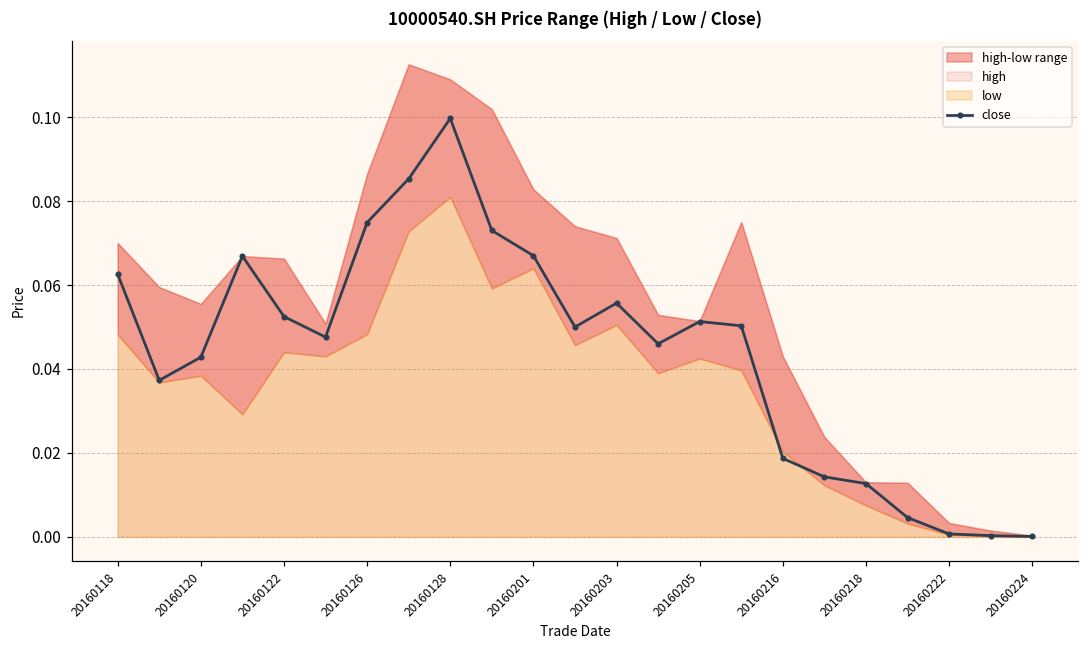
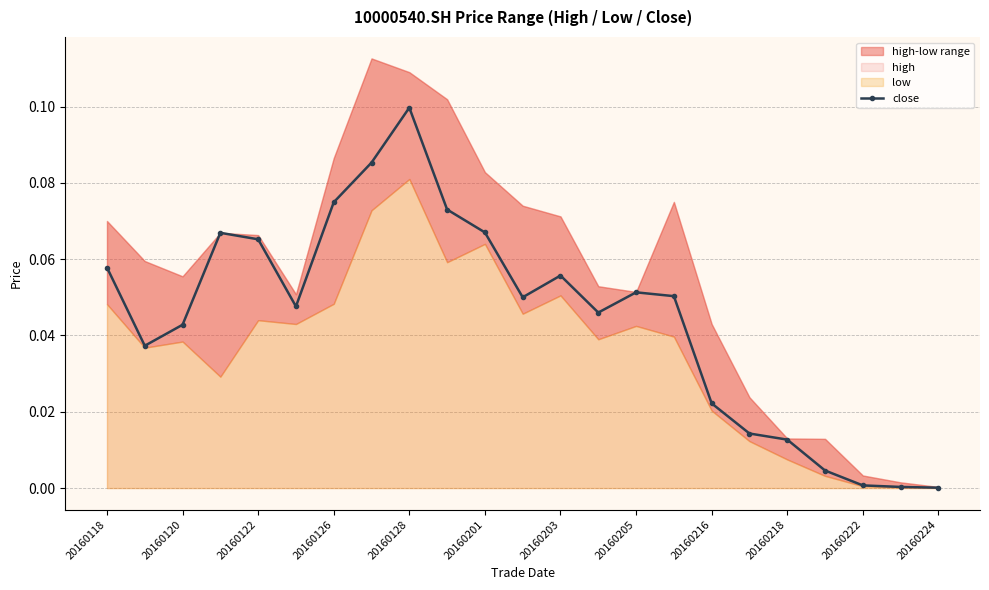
close, 20160118: 0.063 -> 0.058
close, 20160122: 0.053 -> 0.065
close, 20160216: 0.019 -> 0.022
